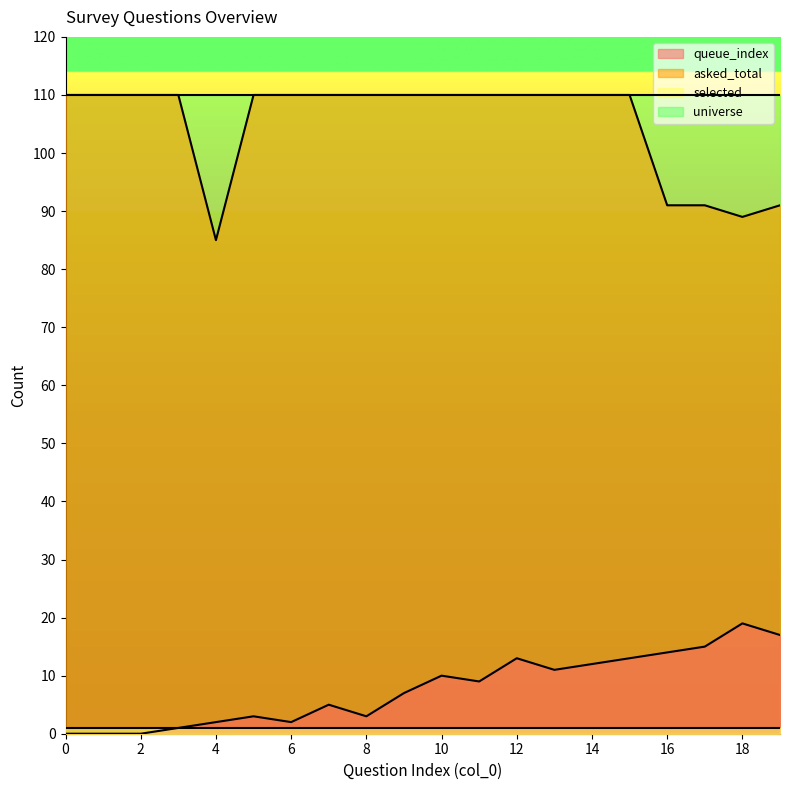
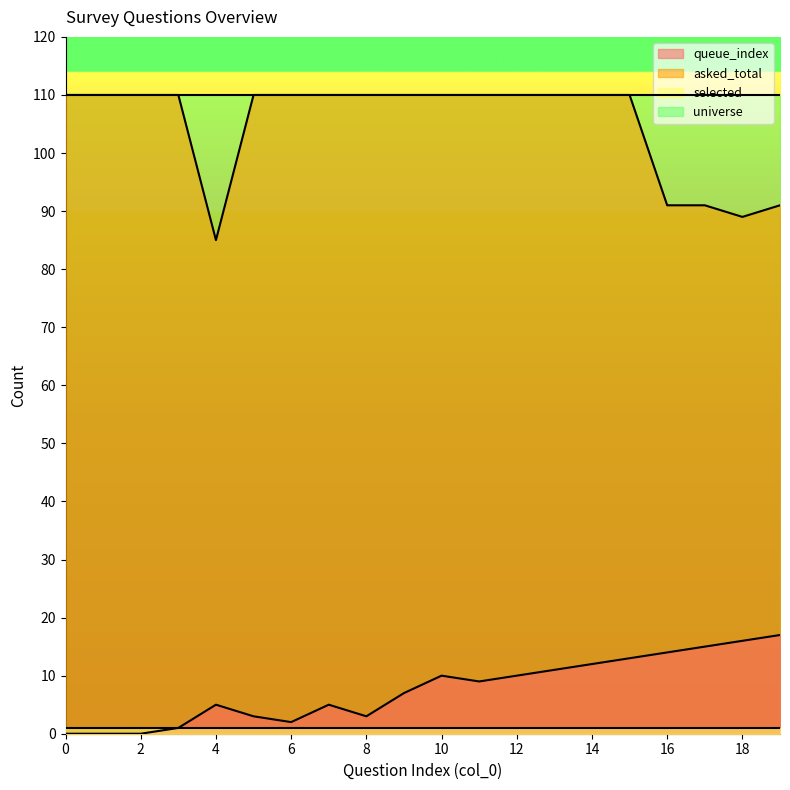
queue_index, 4: 2 -> 5
queue_index, 12: 13 -> 10
queue_index, 18: 19 -> 16
